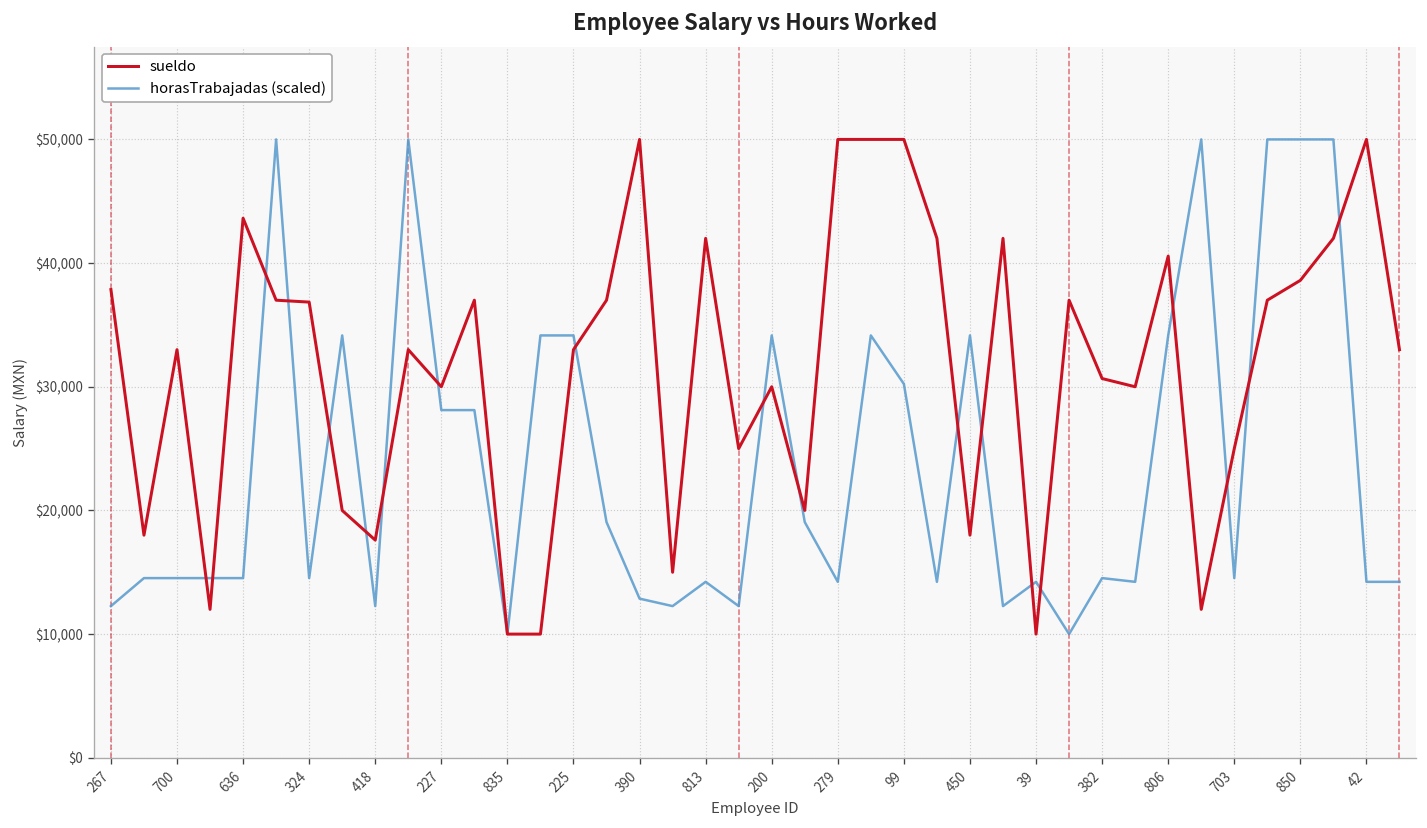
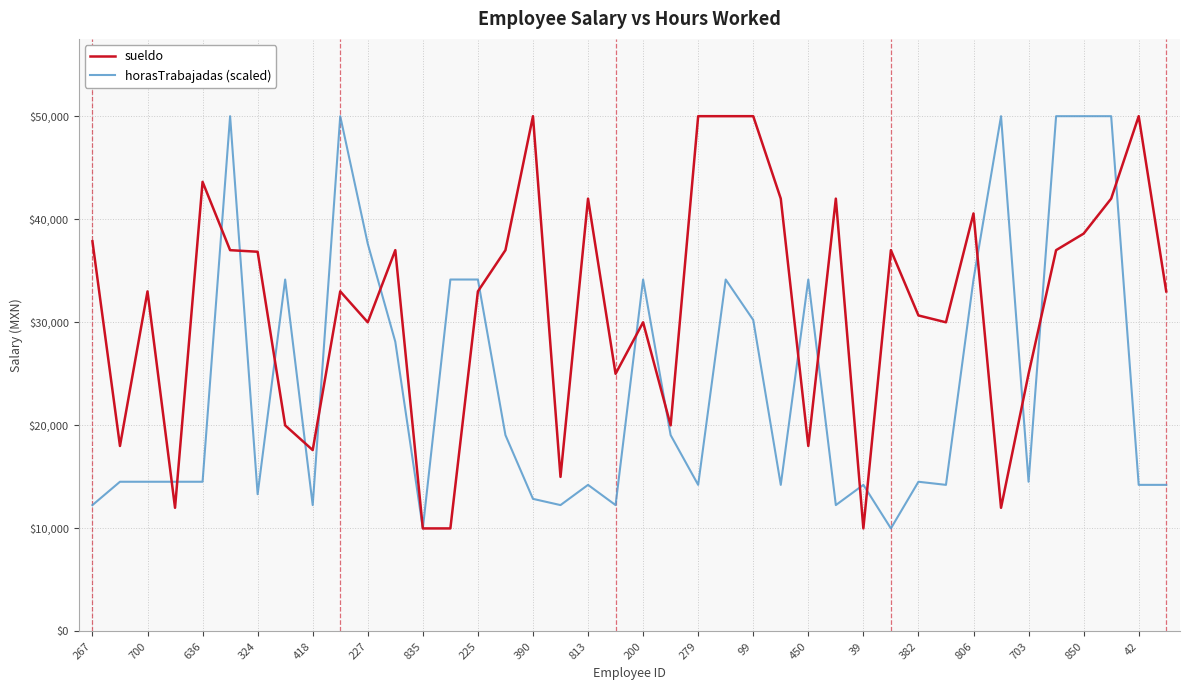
horasTrabajadas (scaled), 324: $14,500 -> $13,300
horasTrabajadas (scaled), 227: $28,100 -> $37,600
